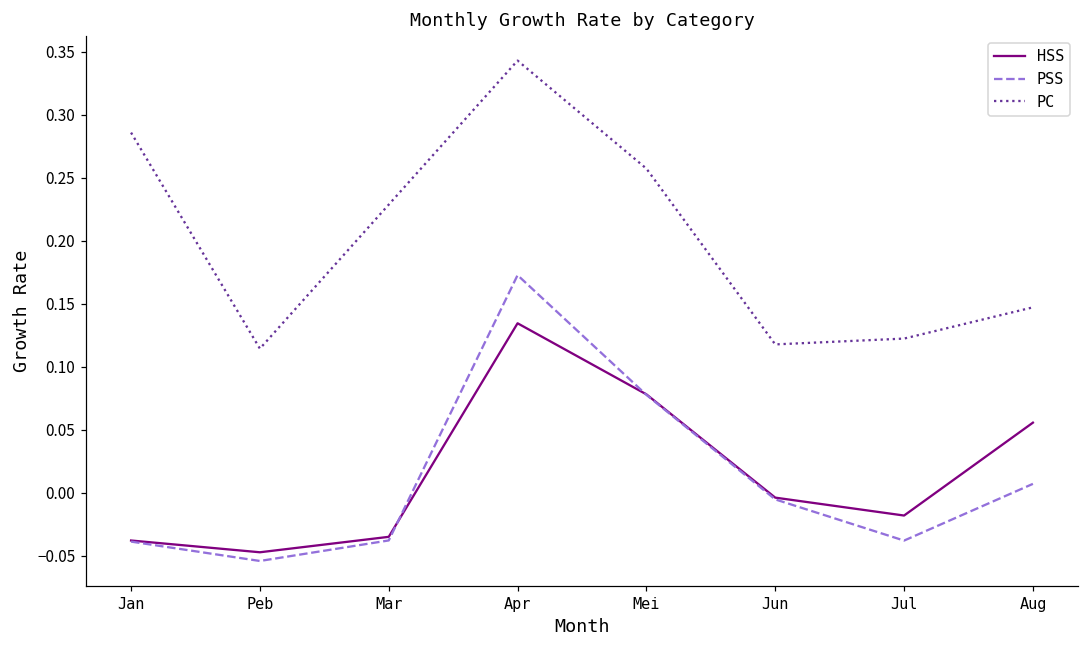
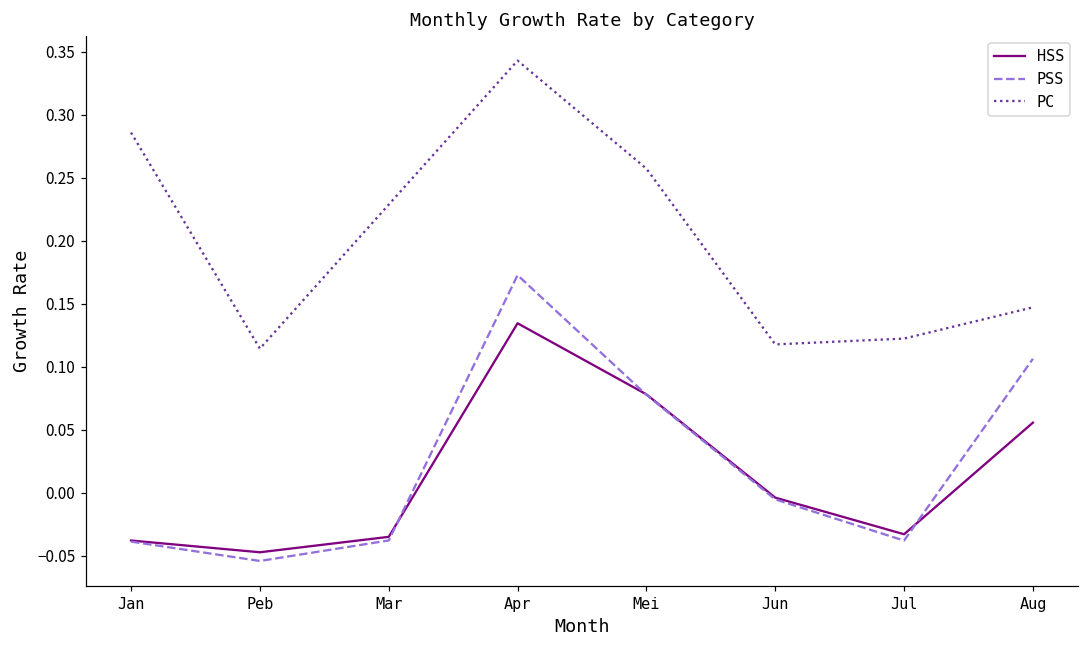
HSS, Jul: -0.018 -> -0.033
PSS, Aug: 0.007 -> 0.106
